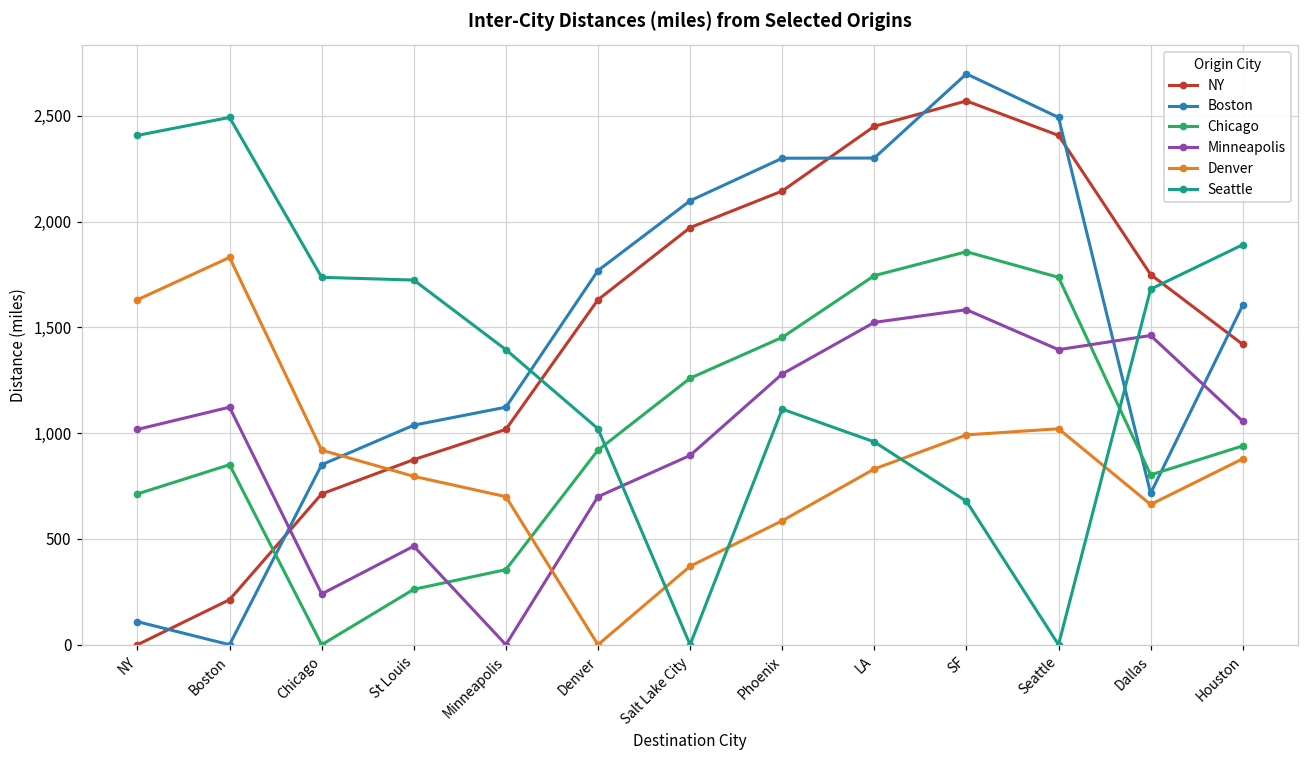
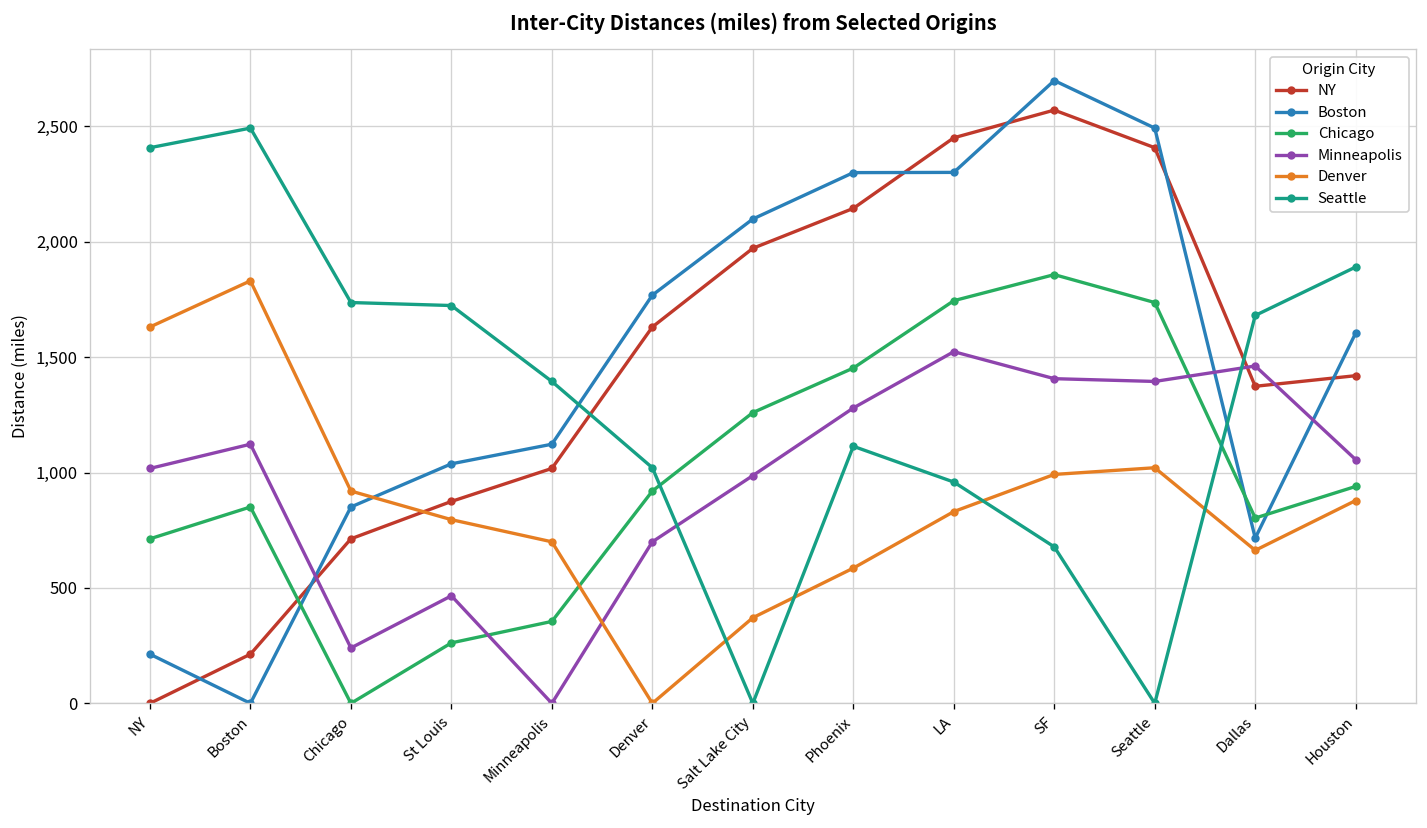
Boston, NY: 110 -> 210
Minneapolis, Salt Lake City: 900 -> 990
Minneapolis, SF: 1,580 -> 1,410
NY, Dallas: 1,750 -> 1,370
